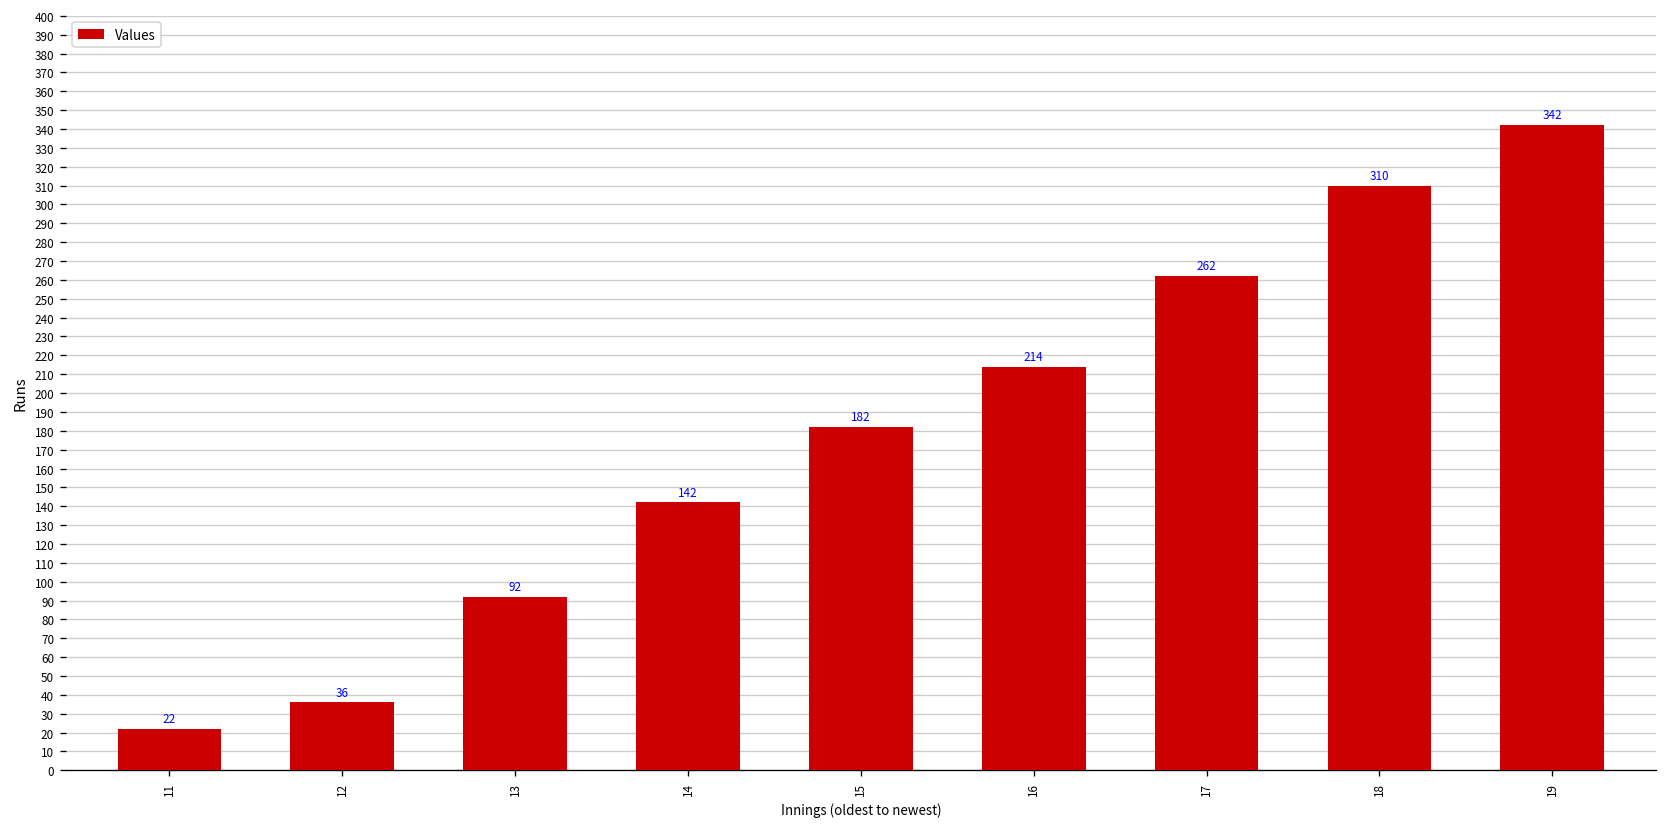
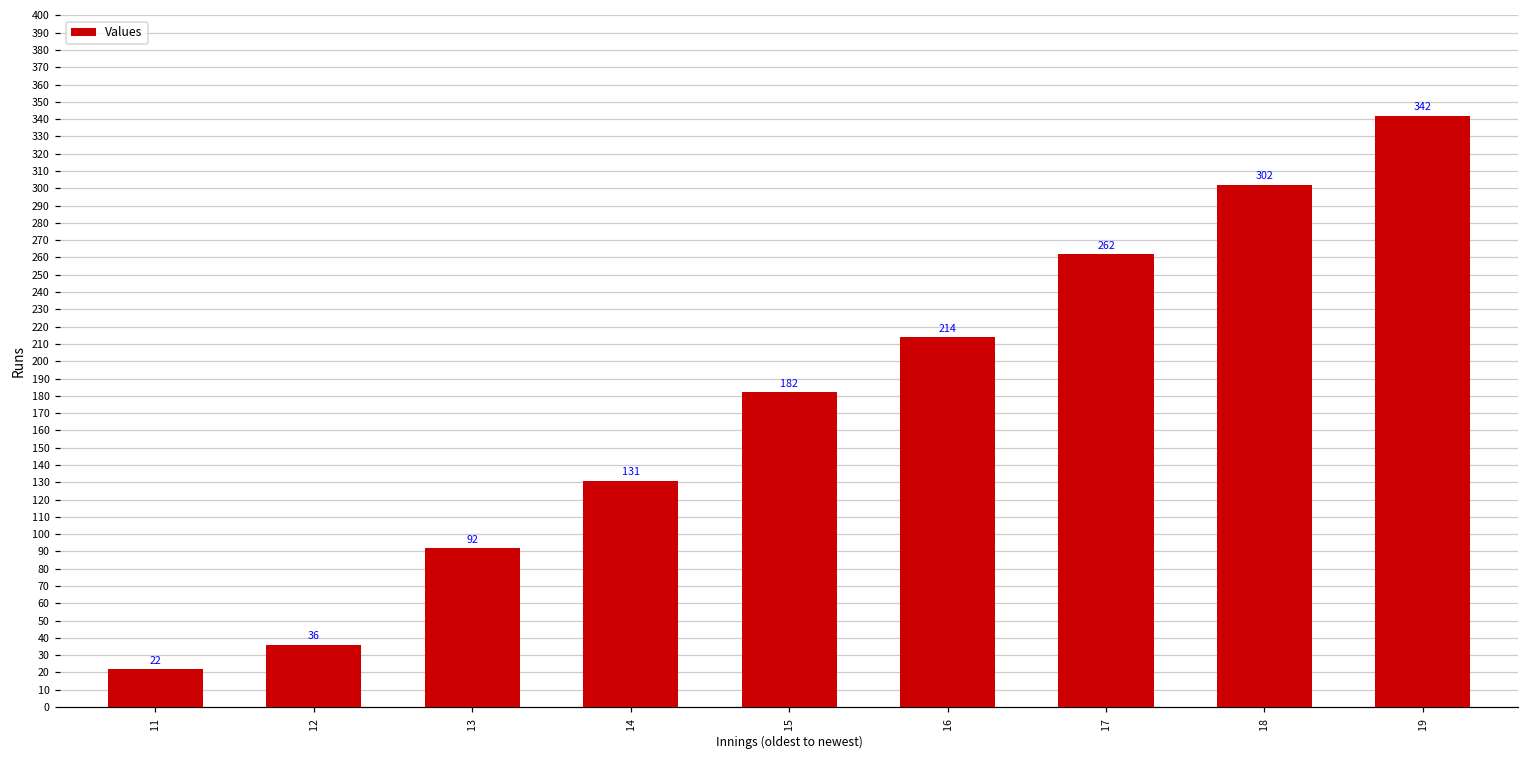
14: 142 -> 131
18: 310 -> 302
